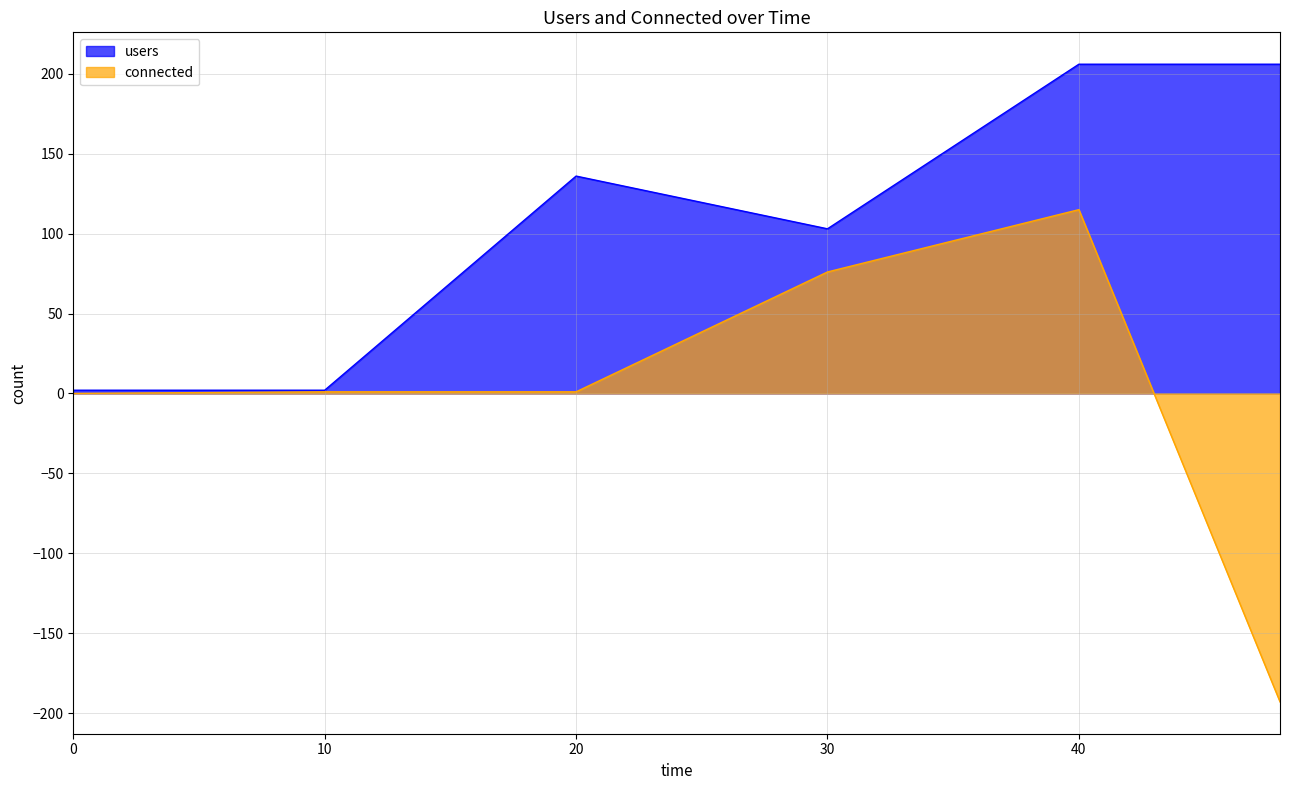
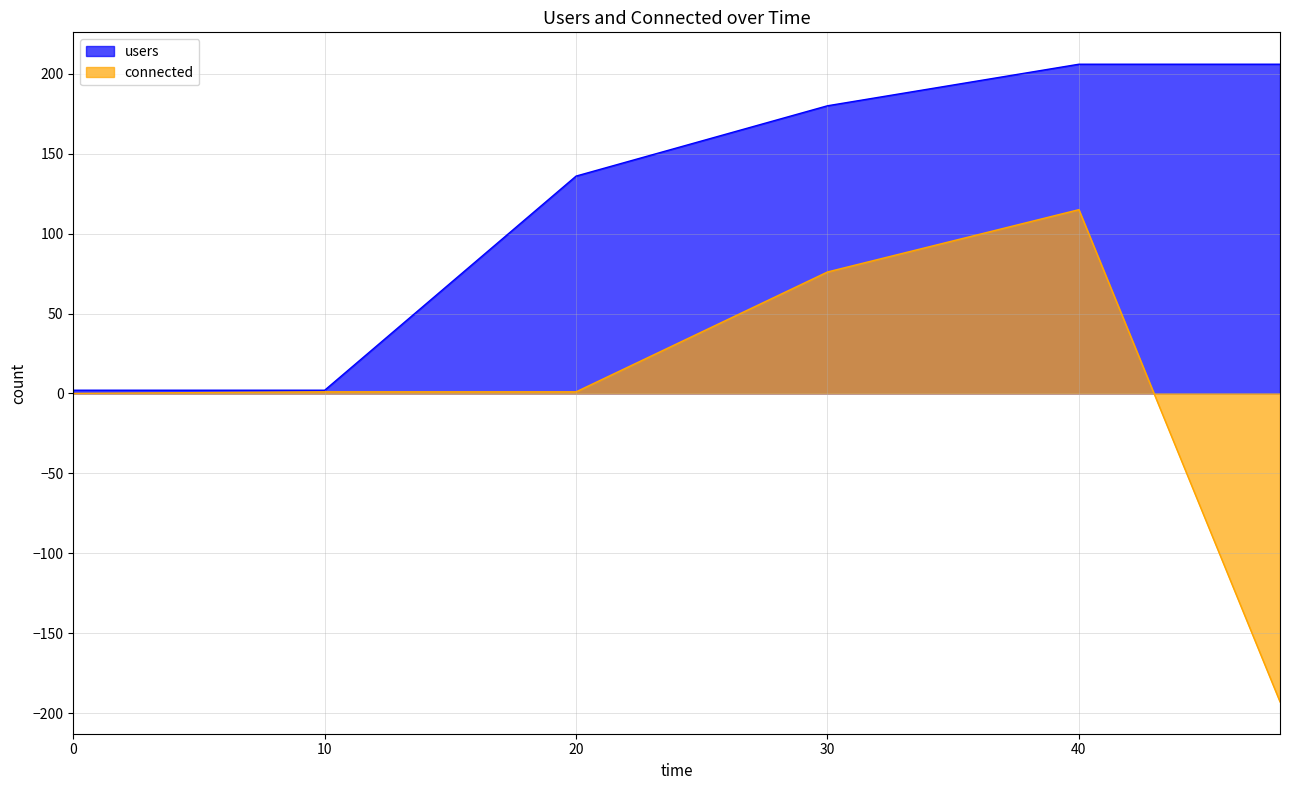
users, 30: 103 -> 180
